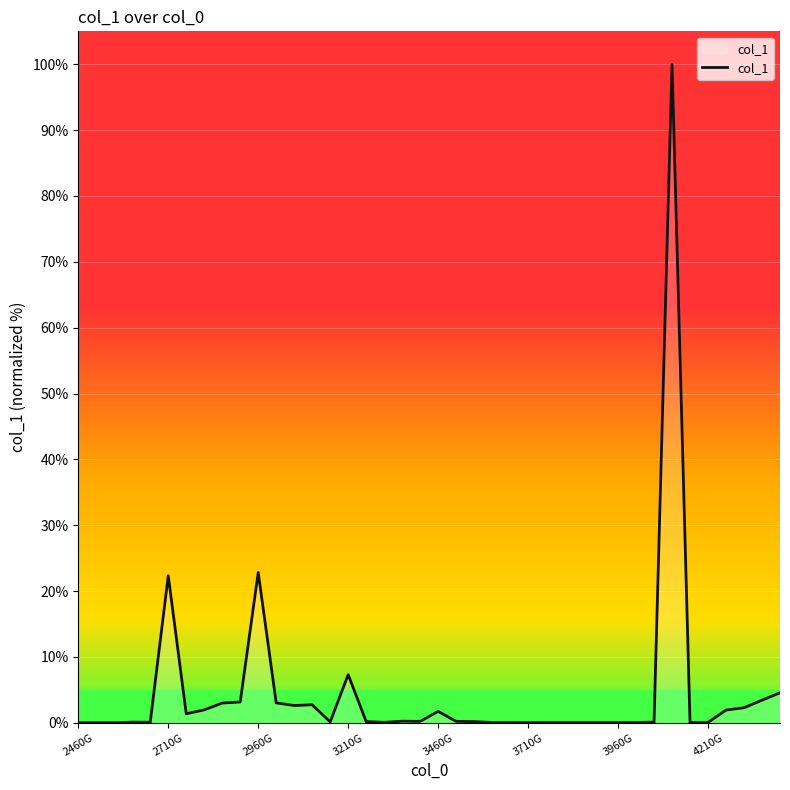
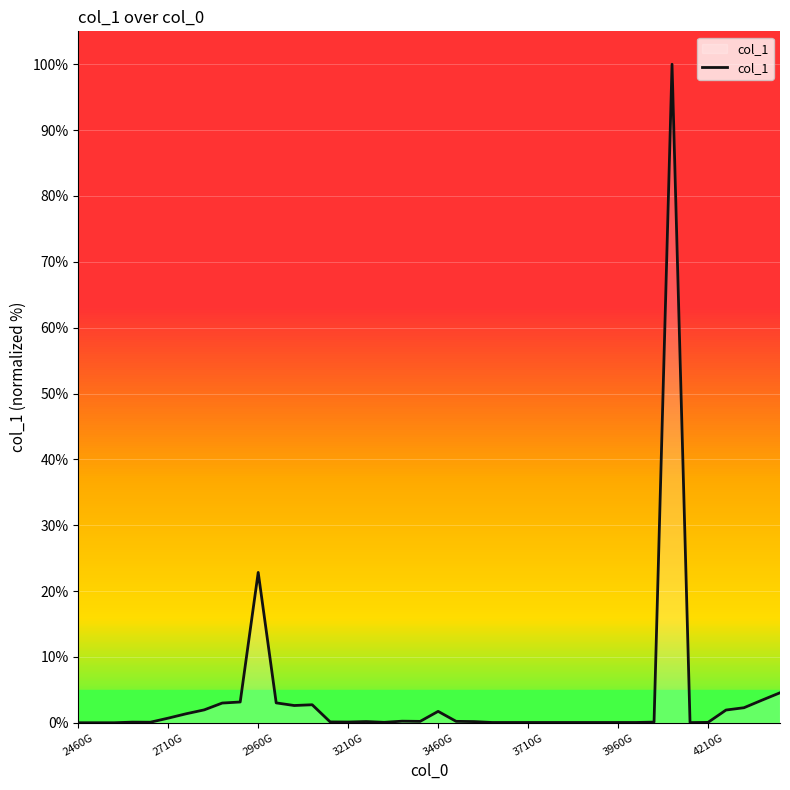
2710G: 22% -> 1%
3210G: 7% -> 0%
